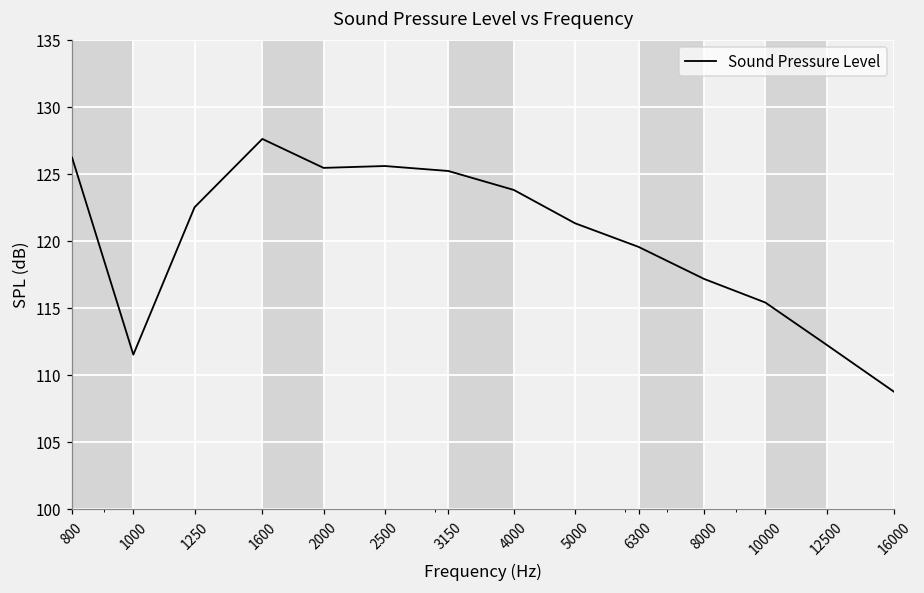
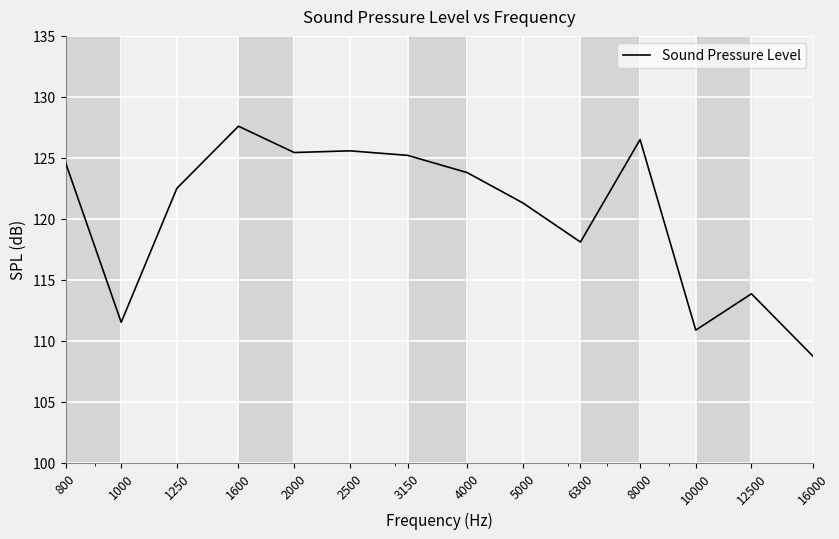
800: 126.2 -> 124.6
6300: 119.5 -> 118.1
8000: 117.2 -> 126.5
10000: 115.4 -> 110.9
12500: 112.2 -> 113.8
